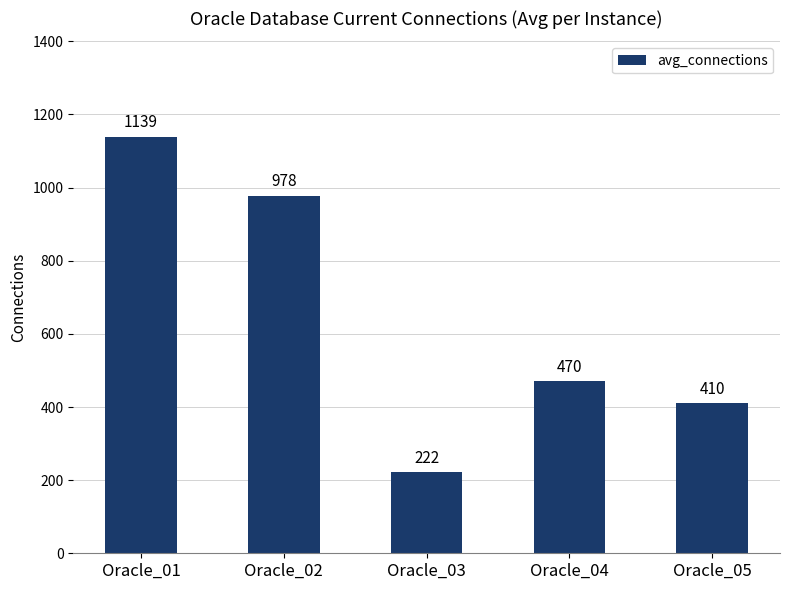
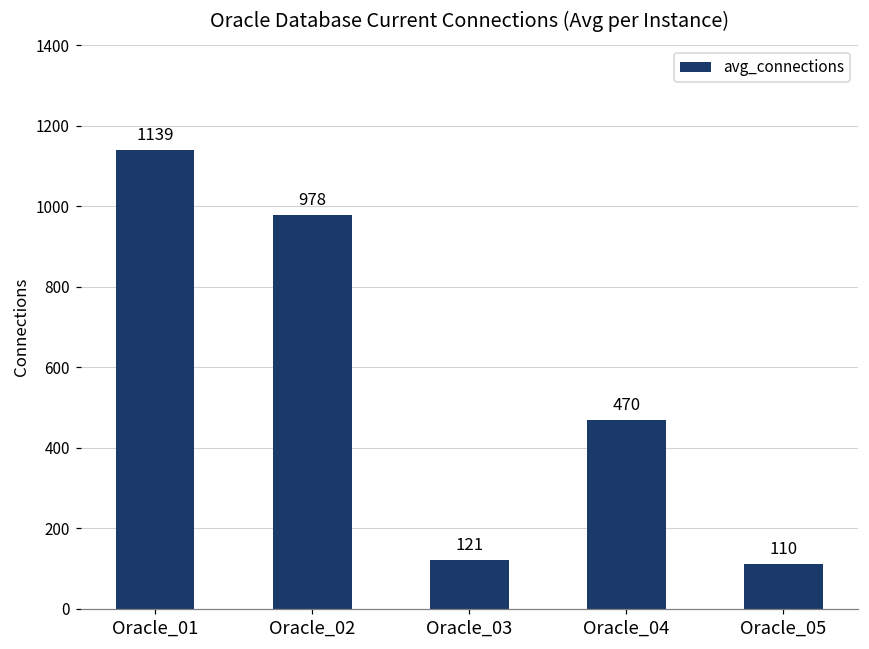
Oracle_03: 222 -> 121
Oracle_05: 410 -> 110
